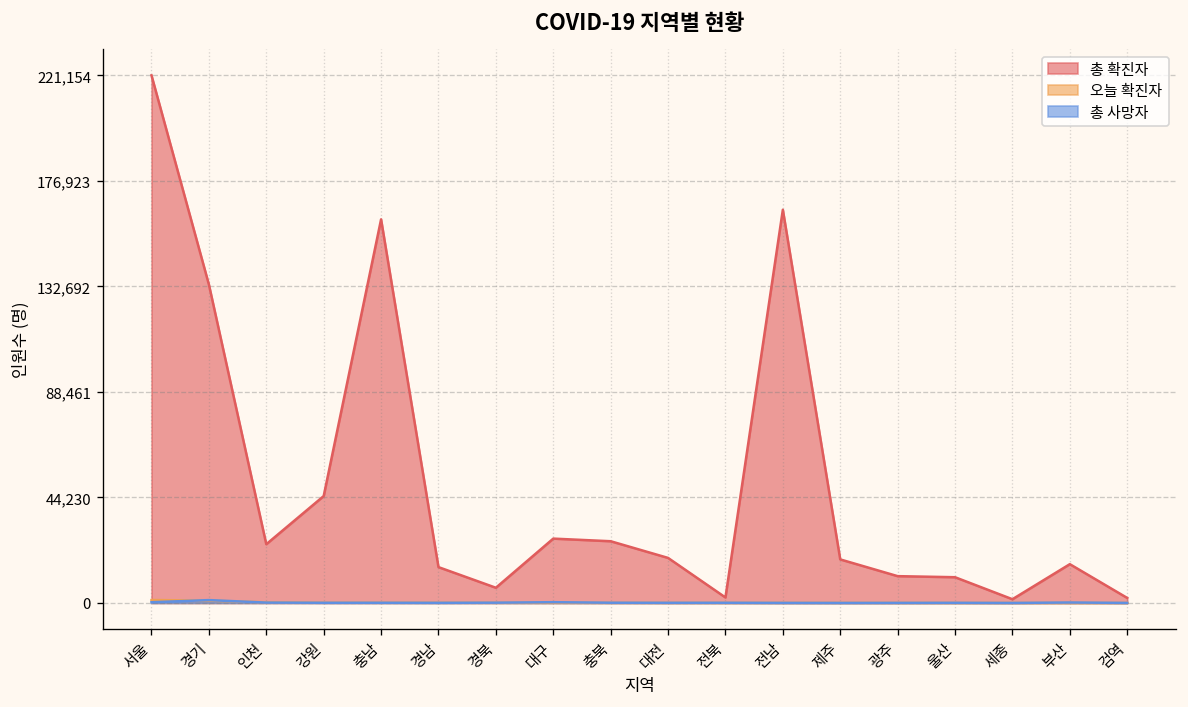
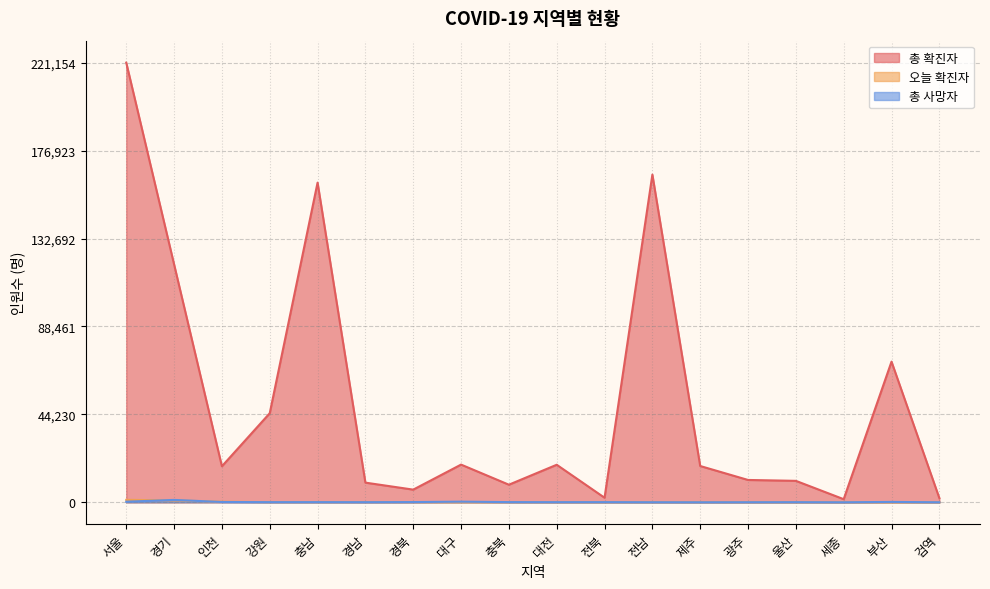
총 확진자, 경기: 133,000 -> 120,000
총 확진자, 인천: 25,000 -> 18,000
총 확진자, 경남: 15,000 -> 10,000
총 확진자, 대구: 27,000 -> 19,000
총 확진자, 충북: 26,000 -> 9,000
총 확진자, 부산: 16,000 -> 71,000
